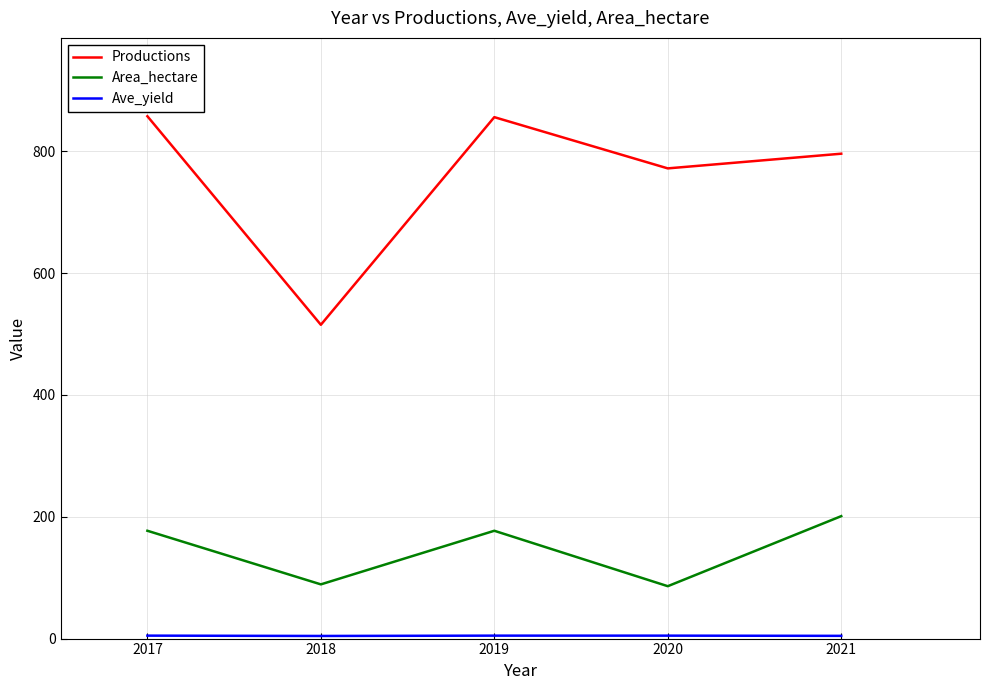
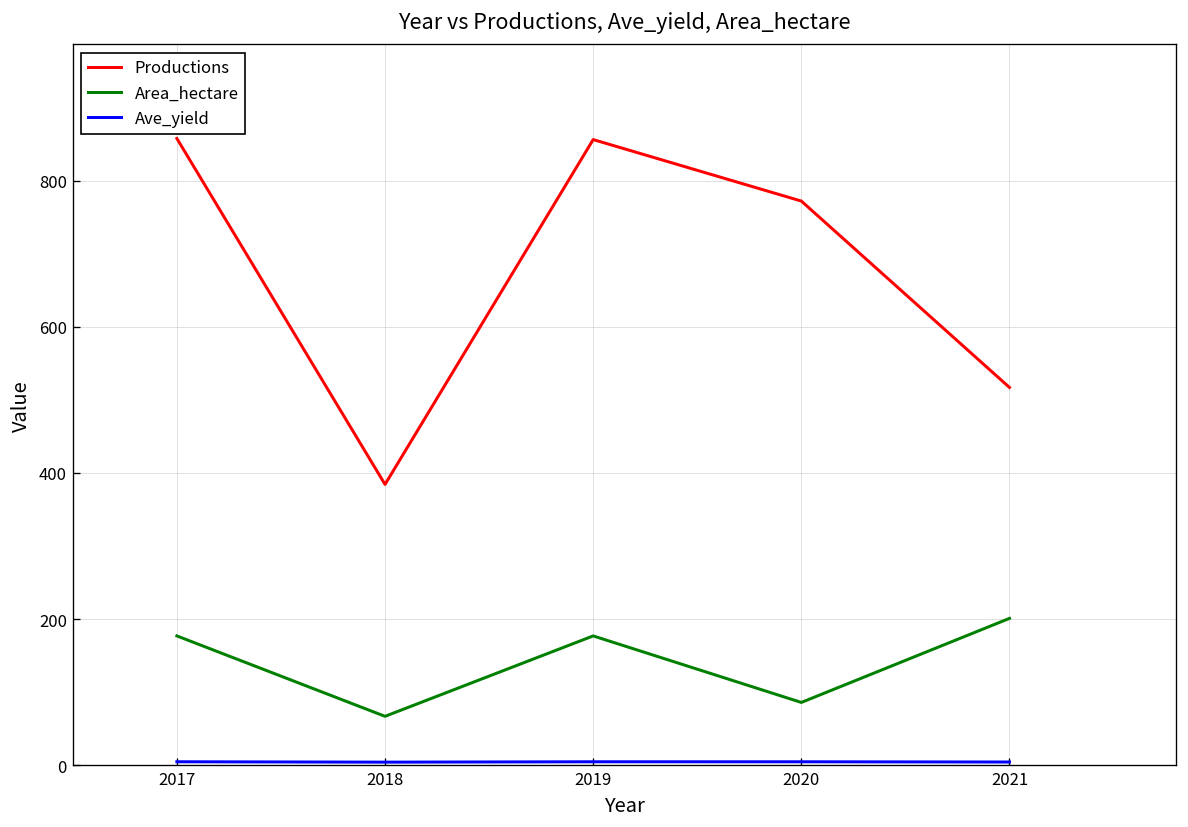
Productions, 2018: 520 -> 380
Area_hectare, 2018: 90 -> 70
Productions, 2021: 800 -> 520
